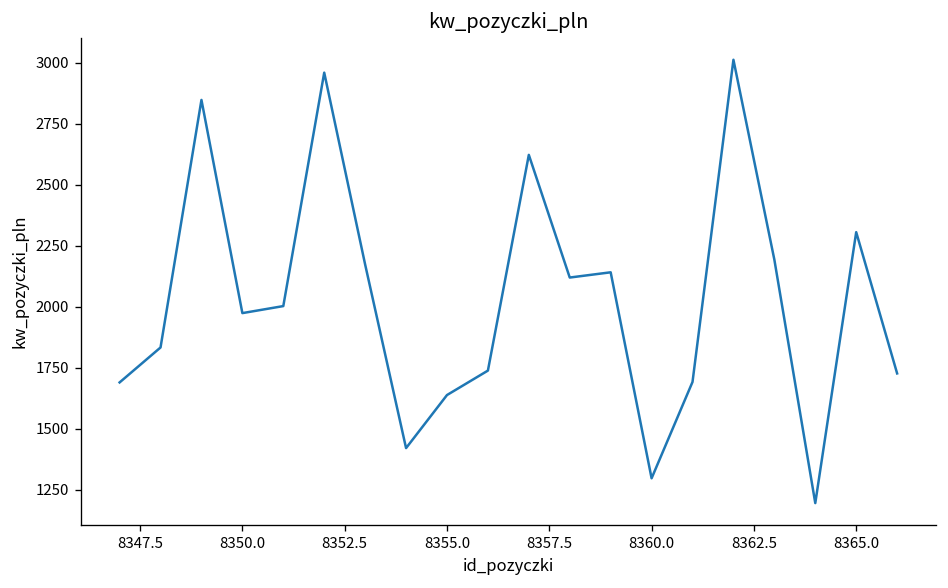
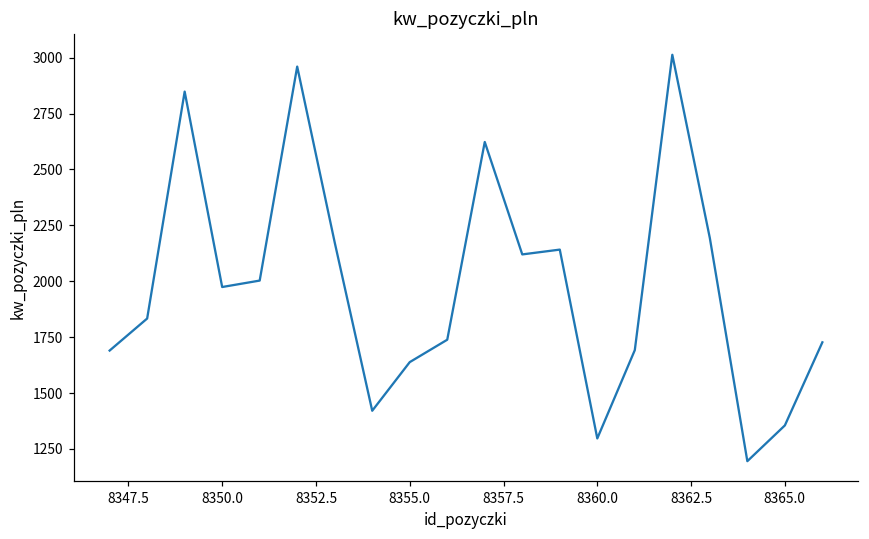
8365.0: 2310 -> 1360
